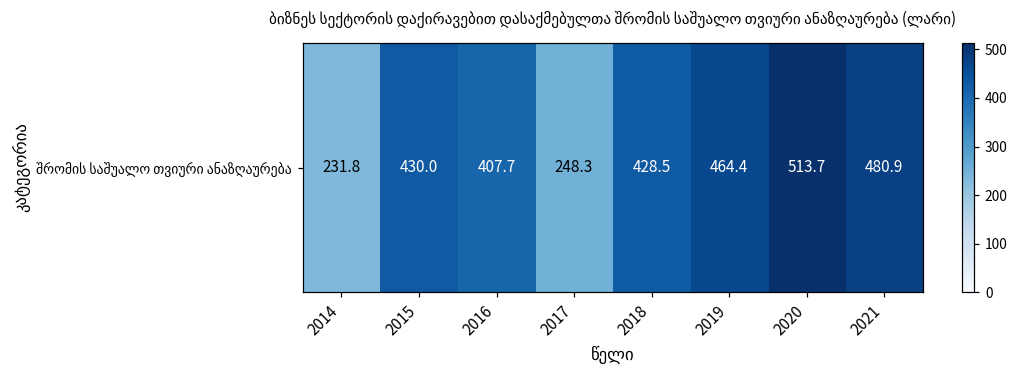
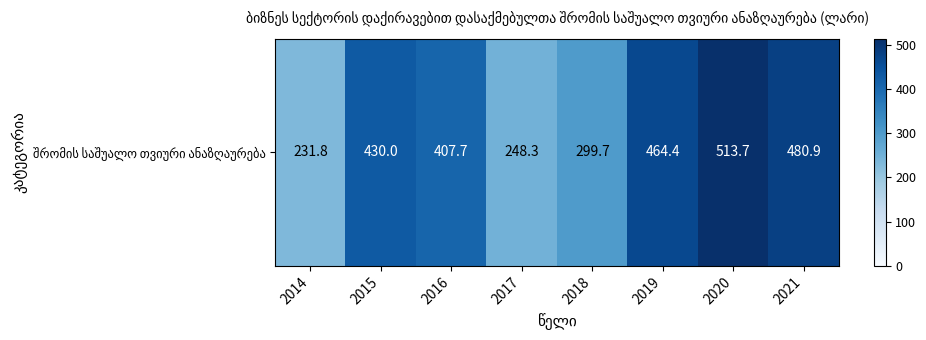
შრომის საშუალო თვიური ანაზღაურება, 2018: 428.5 -> 299.7
